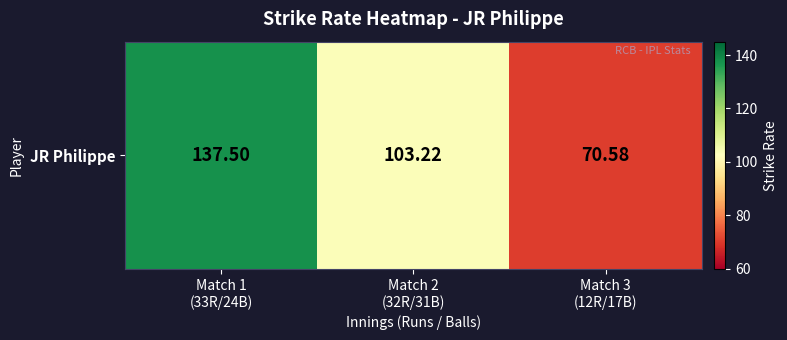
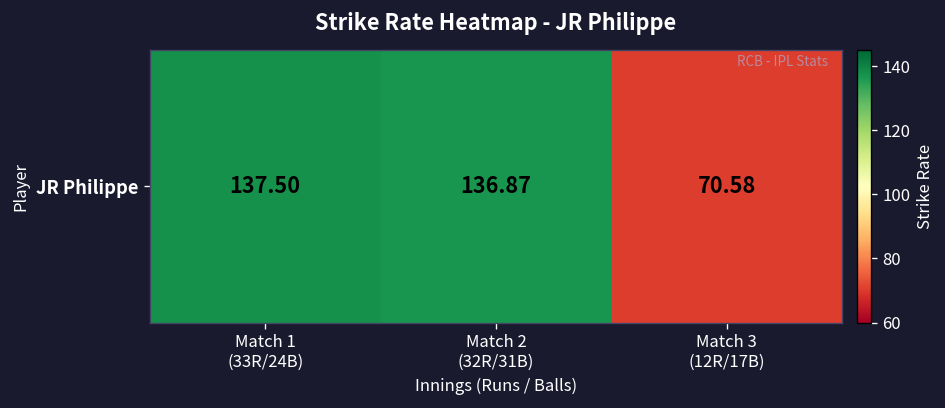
JR Philippe, Match 2 (32R/31B): 103.22 -> 136.87
